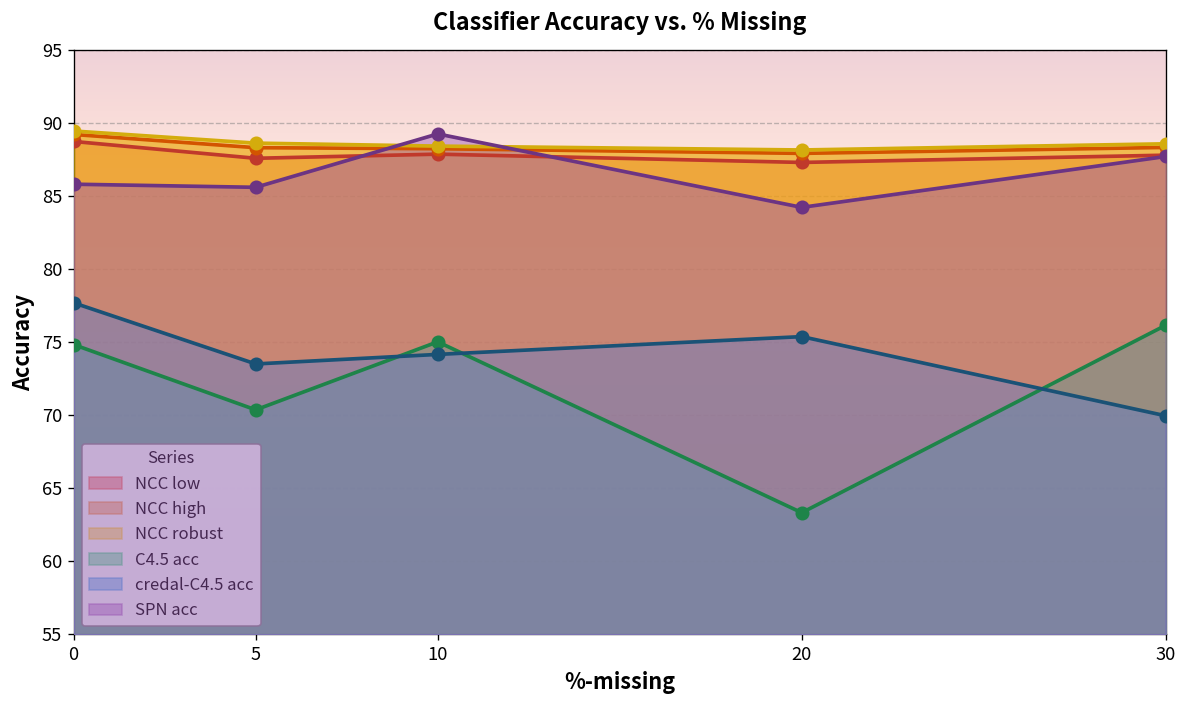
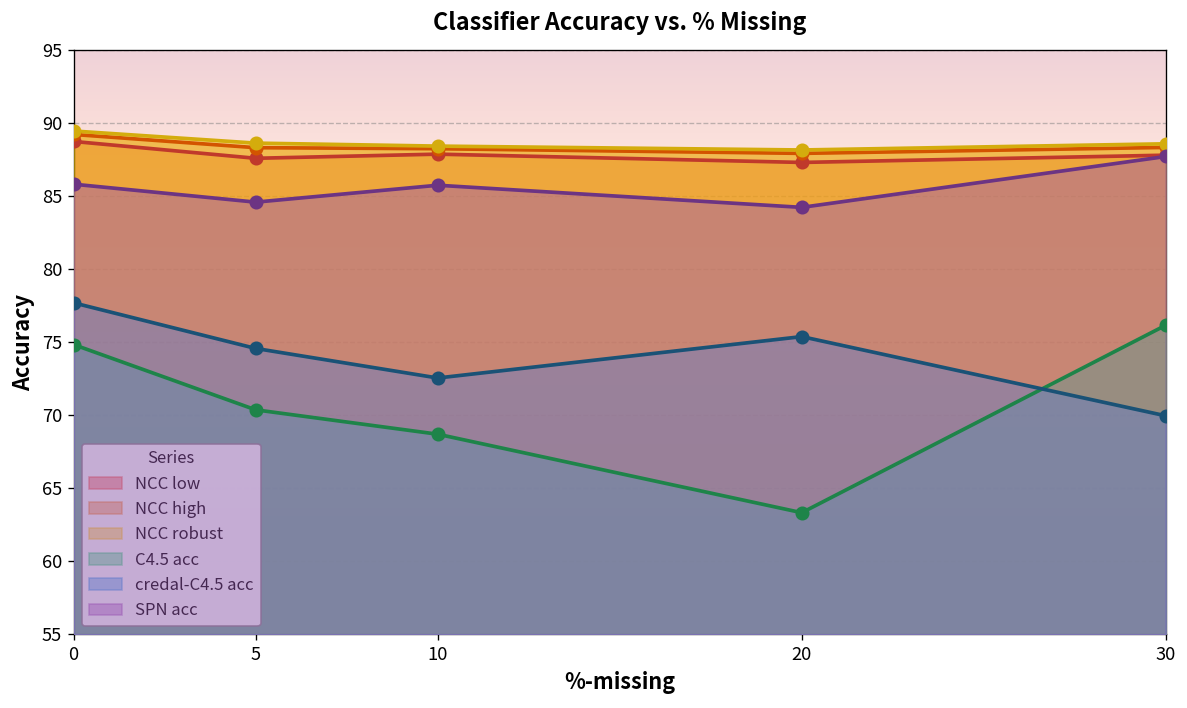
credal-C4.5 acc, 5: 73.5 -> 74.6
SPN acc, 5: 85.6 -> 84.6
C4.5 acc, 10: 75.0 -> 68.7
credal-C4.5 acc, 10: 74.2 -> 72.6
SPN acc, 10: 89.3 -> 85.7
